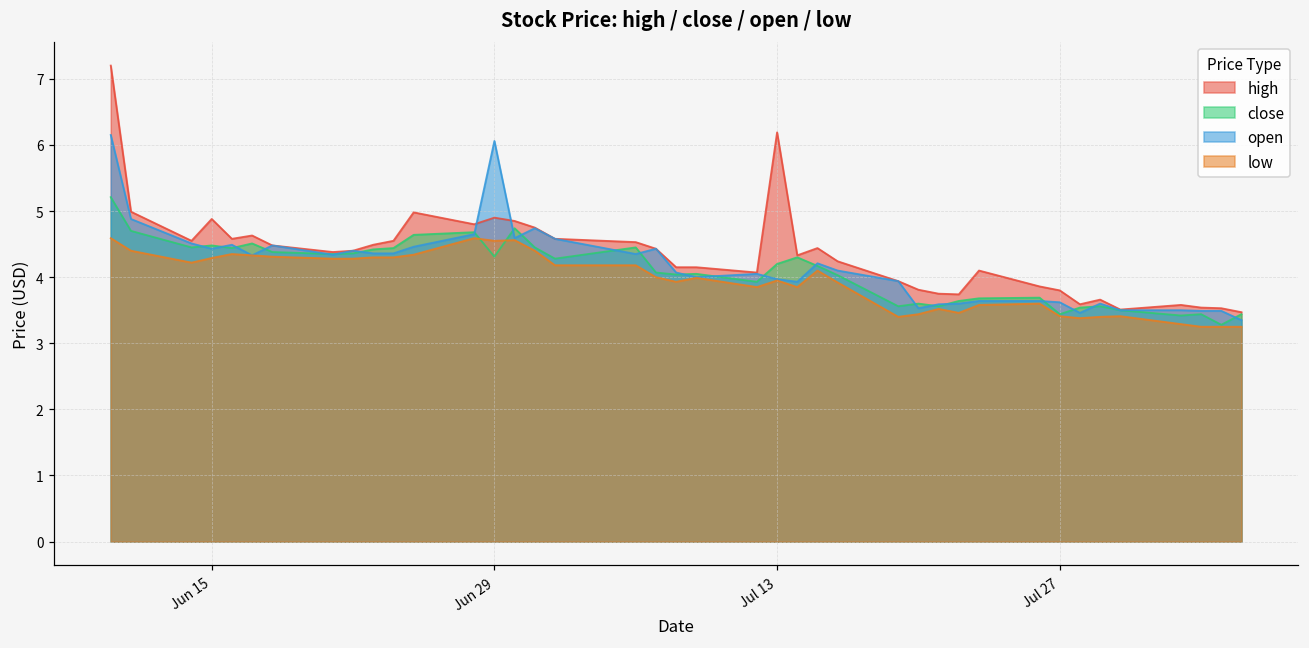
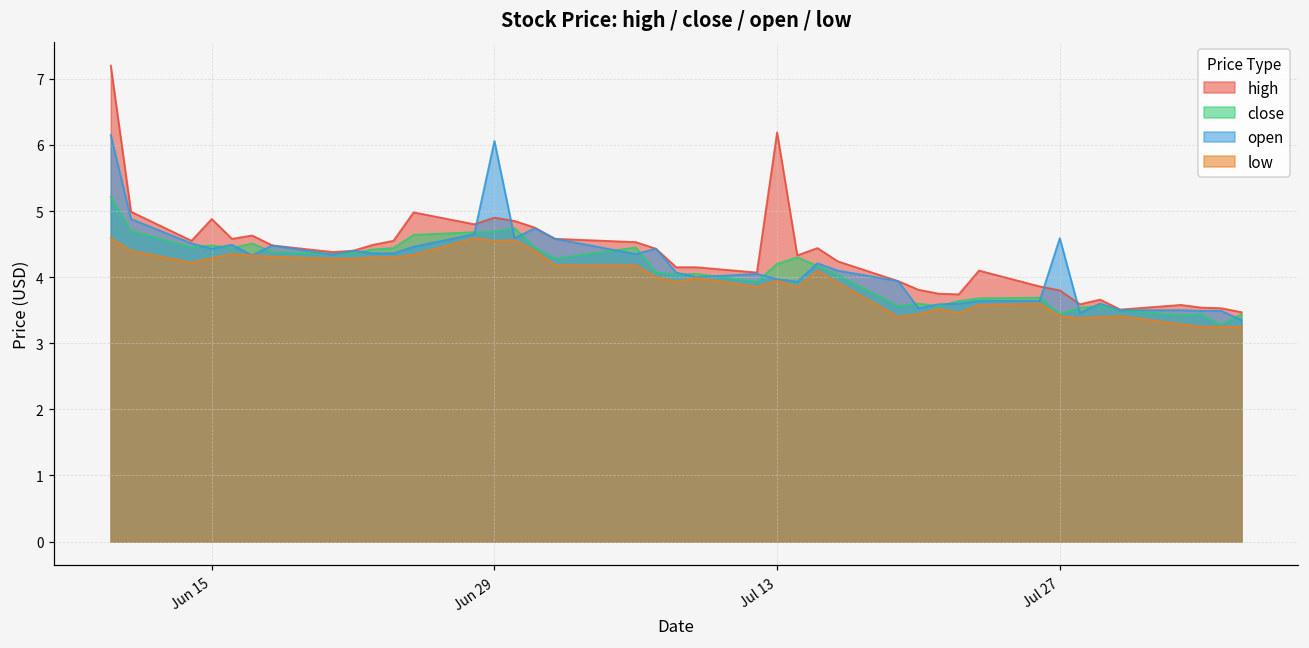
close, Jun 29: 4.3 -> 4.7
open, Jul 27: 3.6 -> 4.6
